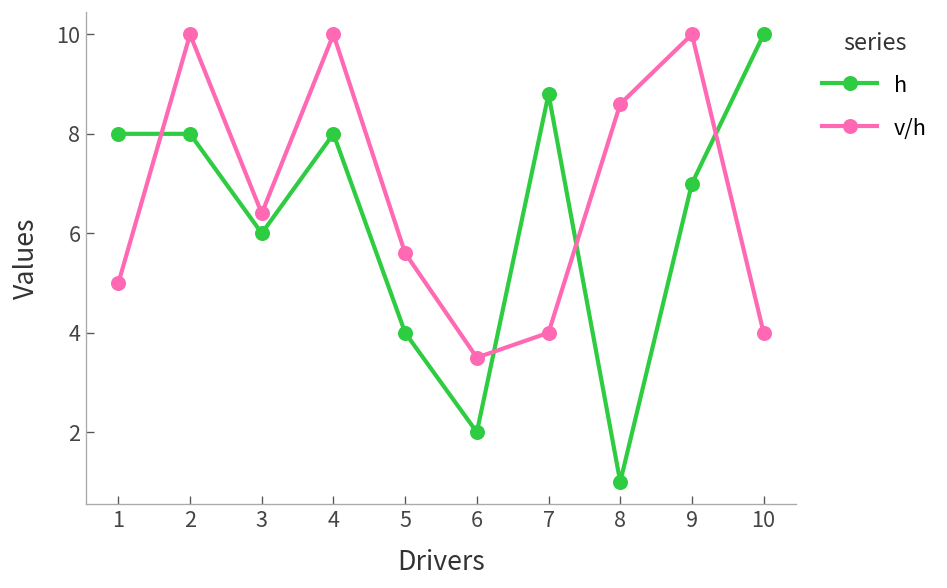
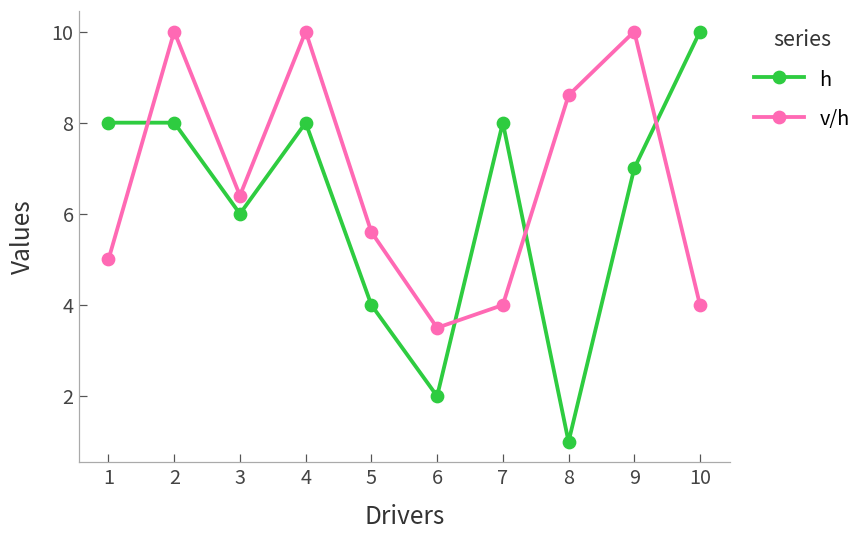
h, 7: 8.8 -> 8.0
